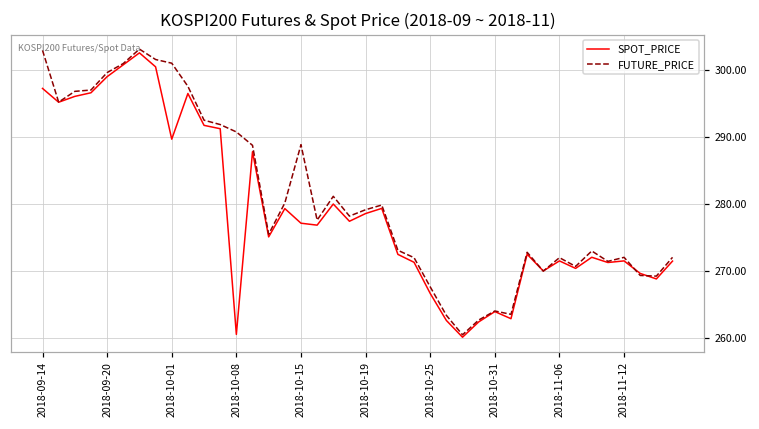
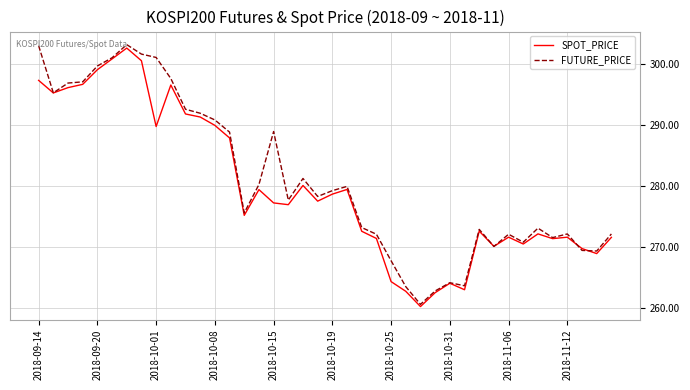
SPOT_PRICE, 2018-10-08: 261 -> 290
SPOT_PRICE, 2018-10-25: 267 -> 264
